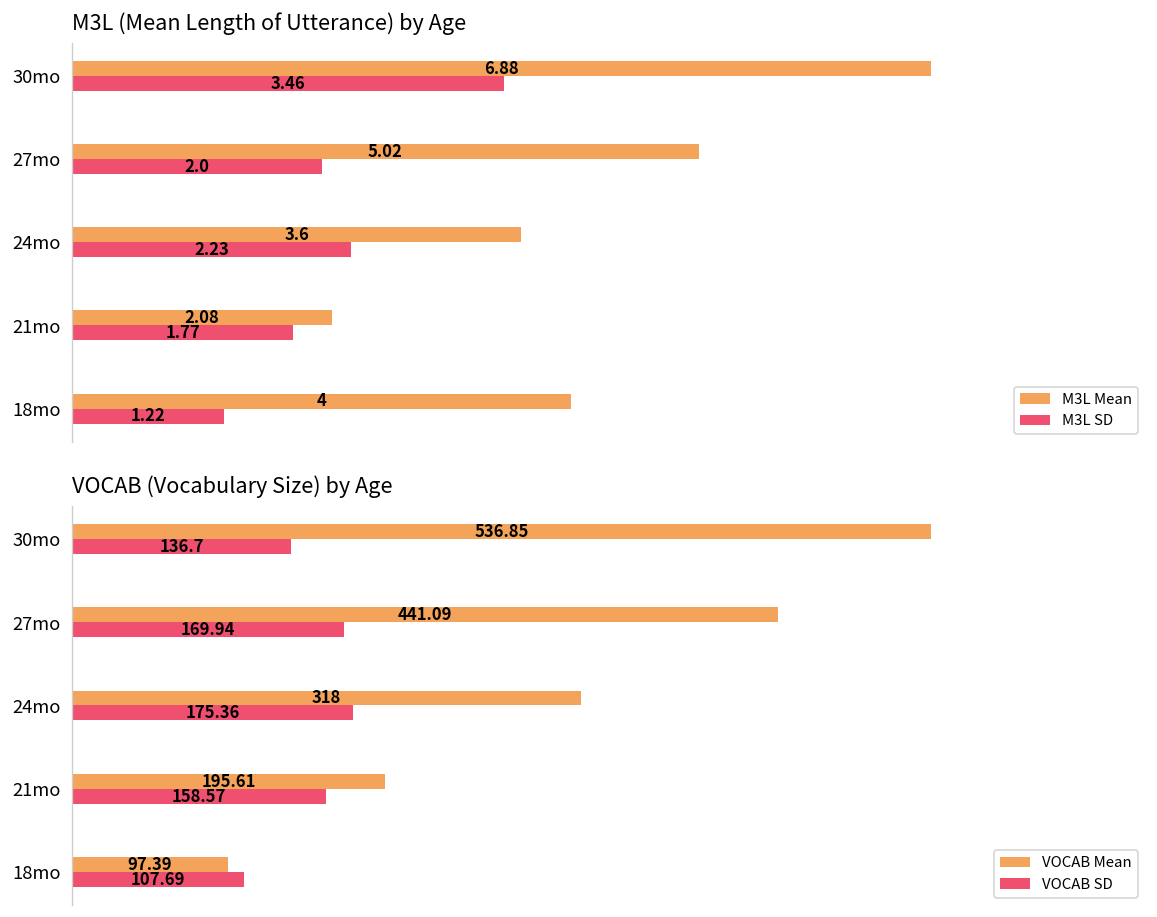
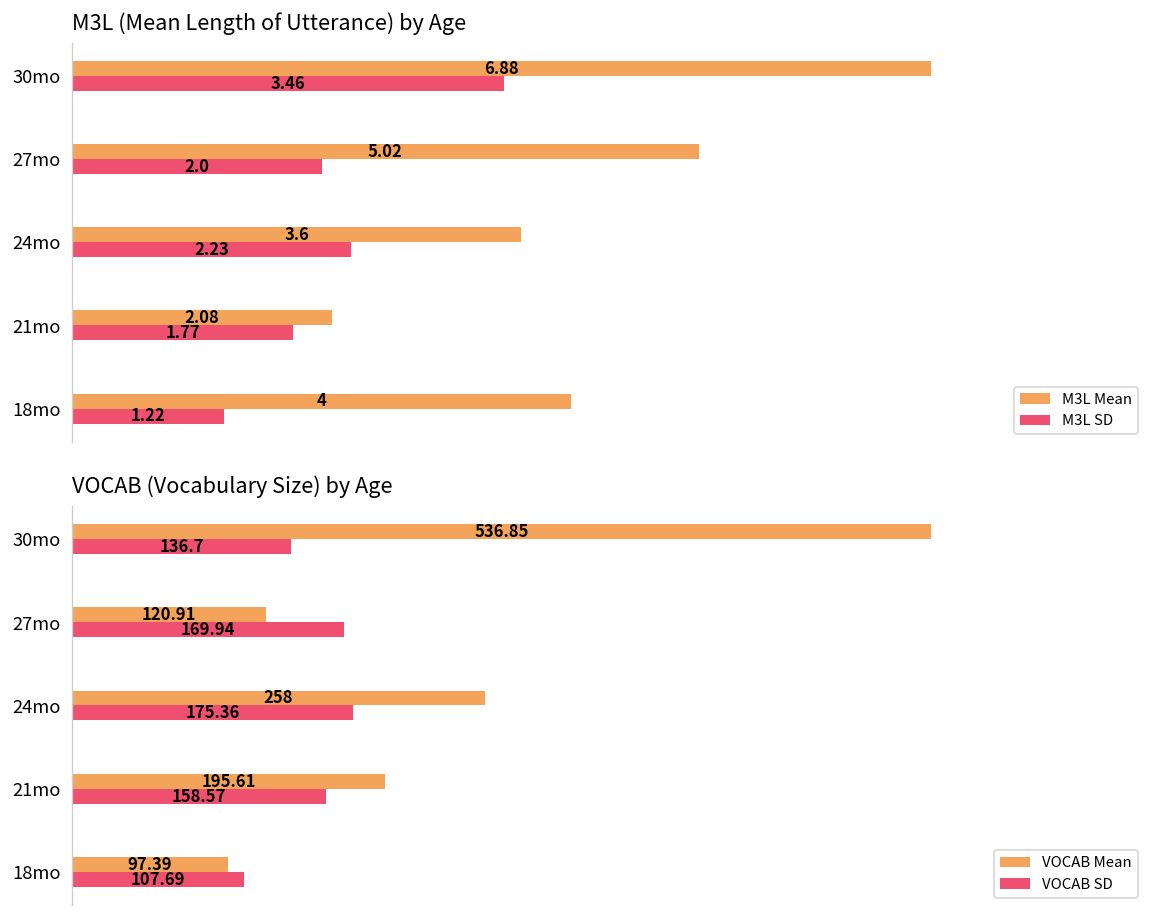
VOCAB (Vocabulary Size) by Age, VOCAB Mean, 27mo: 441.09 -> 120.91
VOCAB (Vocabulary Size) by Age, VOCAB Mean, 24mo: 318 -> 258
